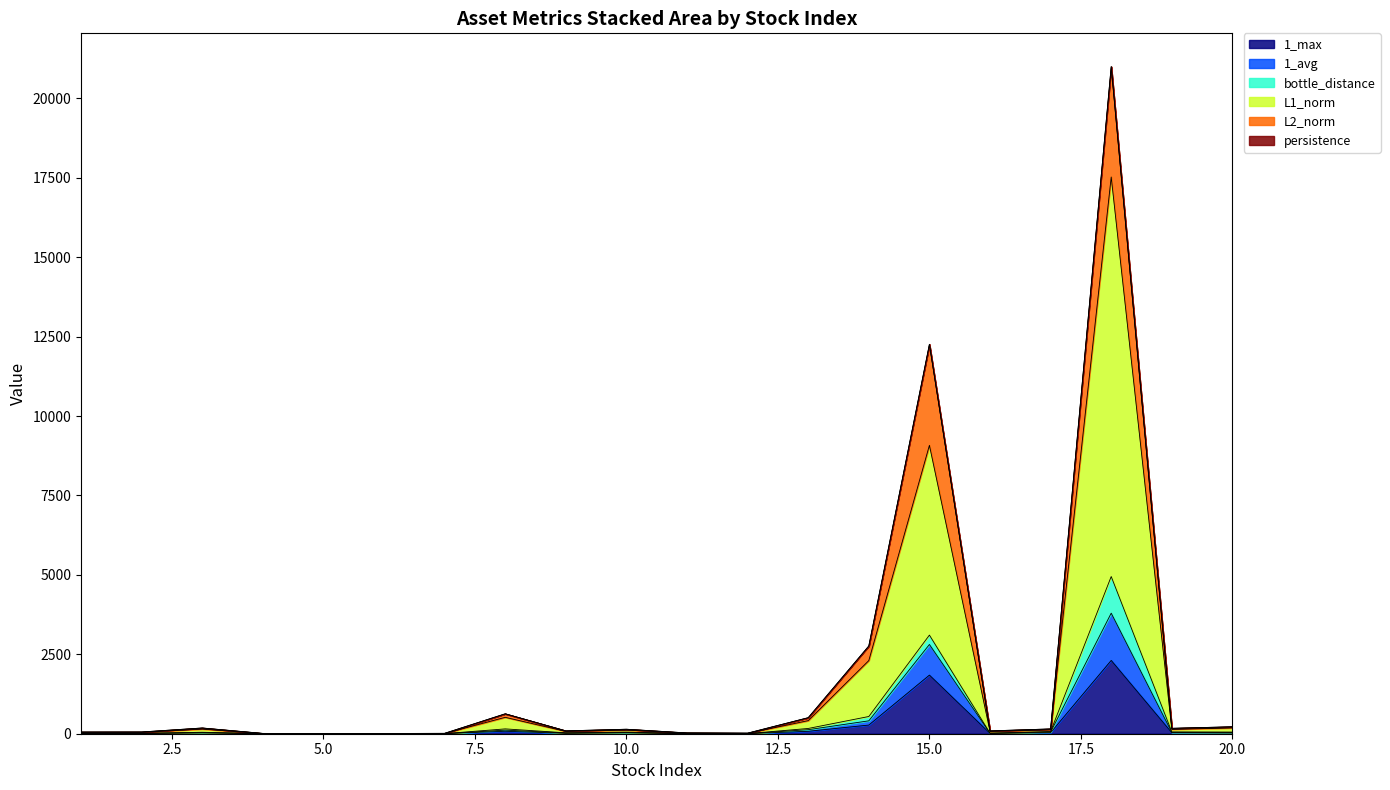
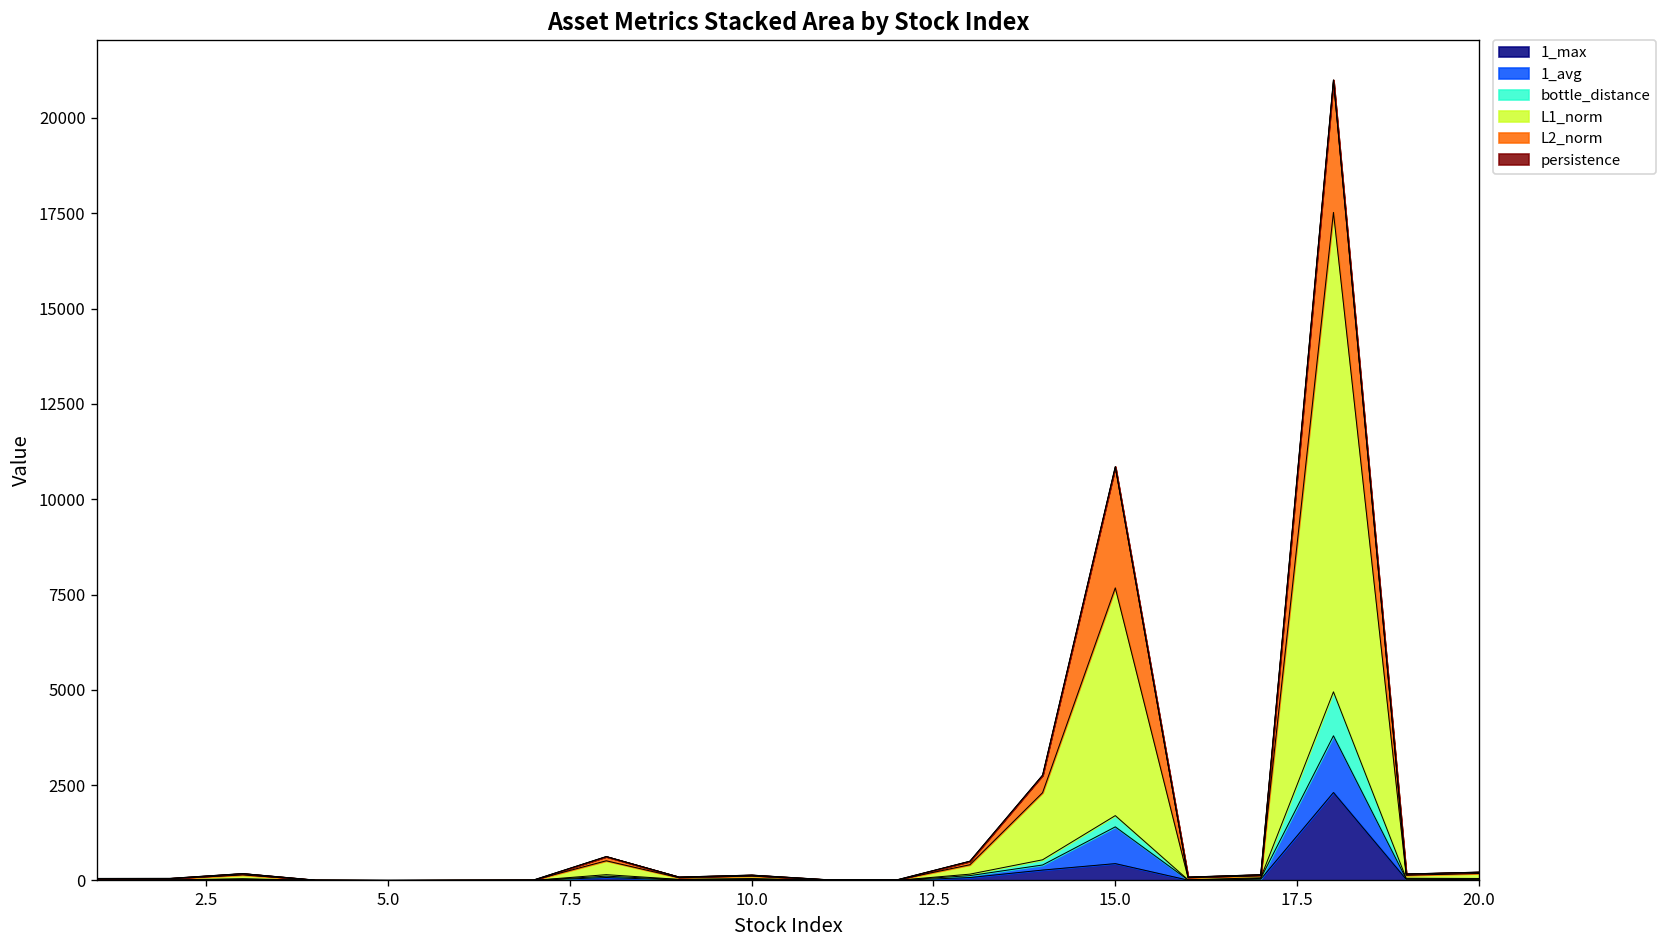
1_max, 15.0: 1800 -> 400
